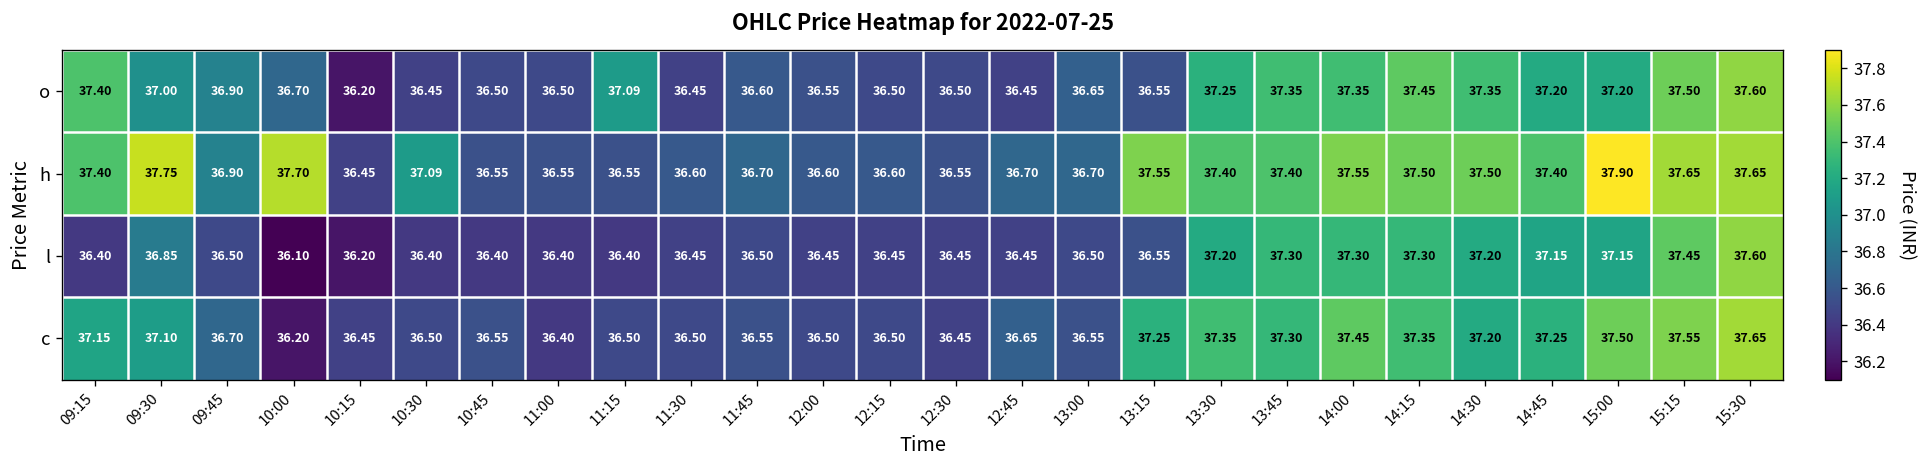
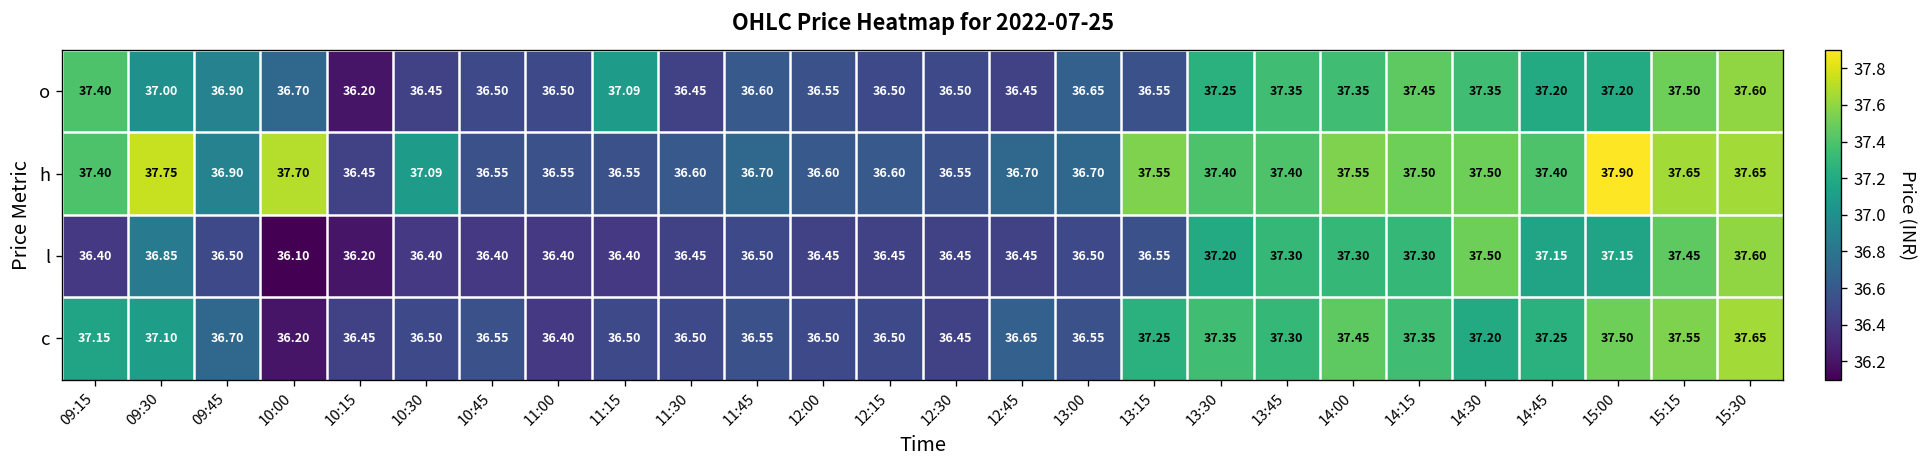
l, 14:30: 37.20 -> 37.50
